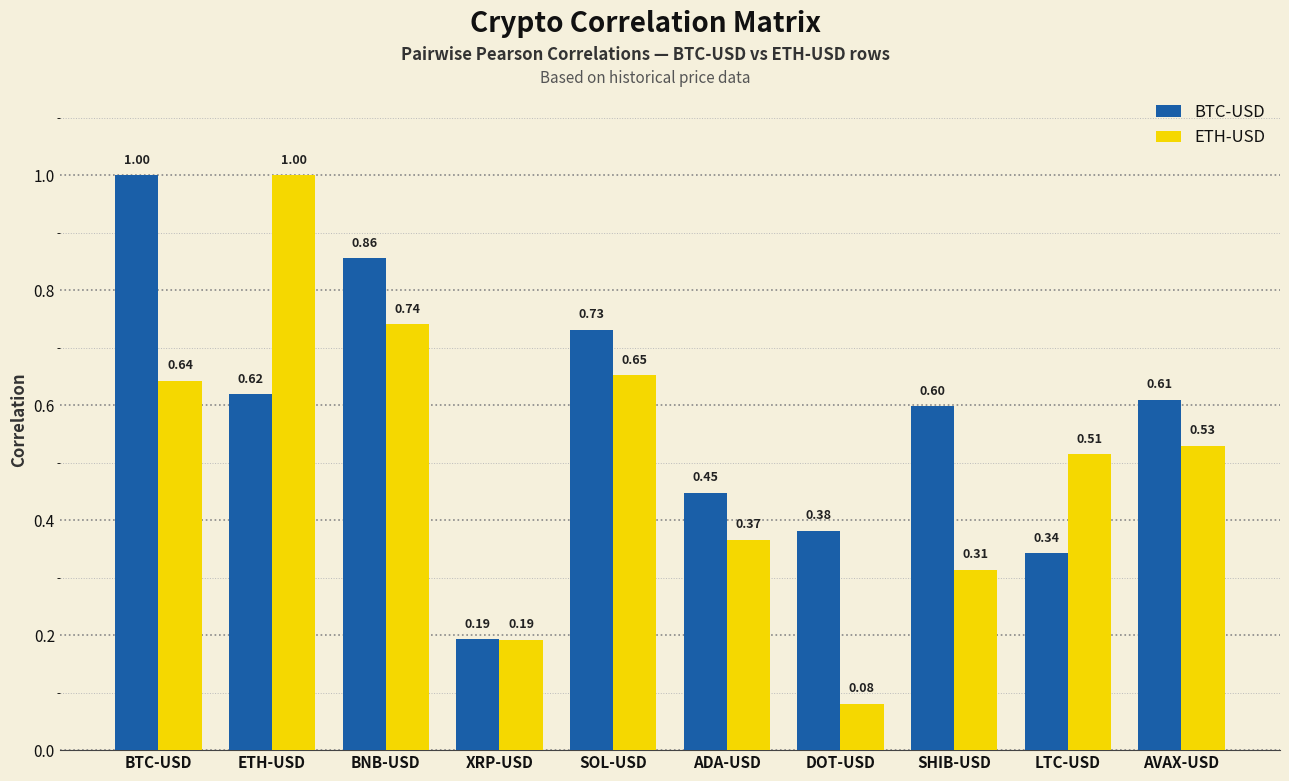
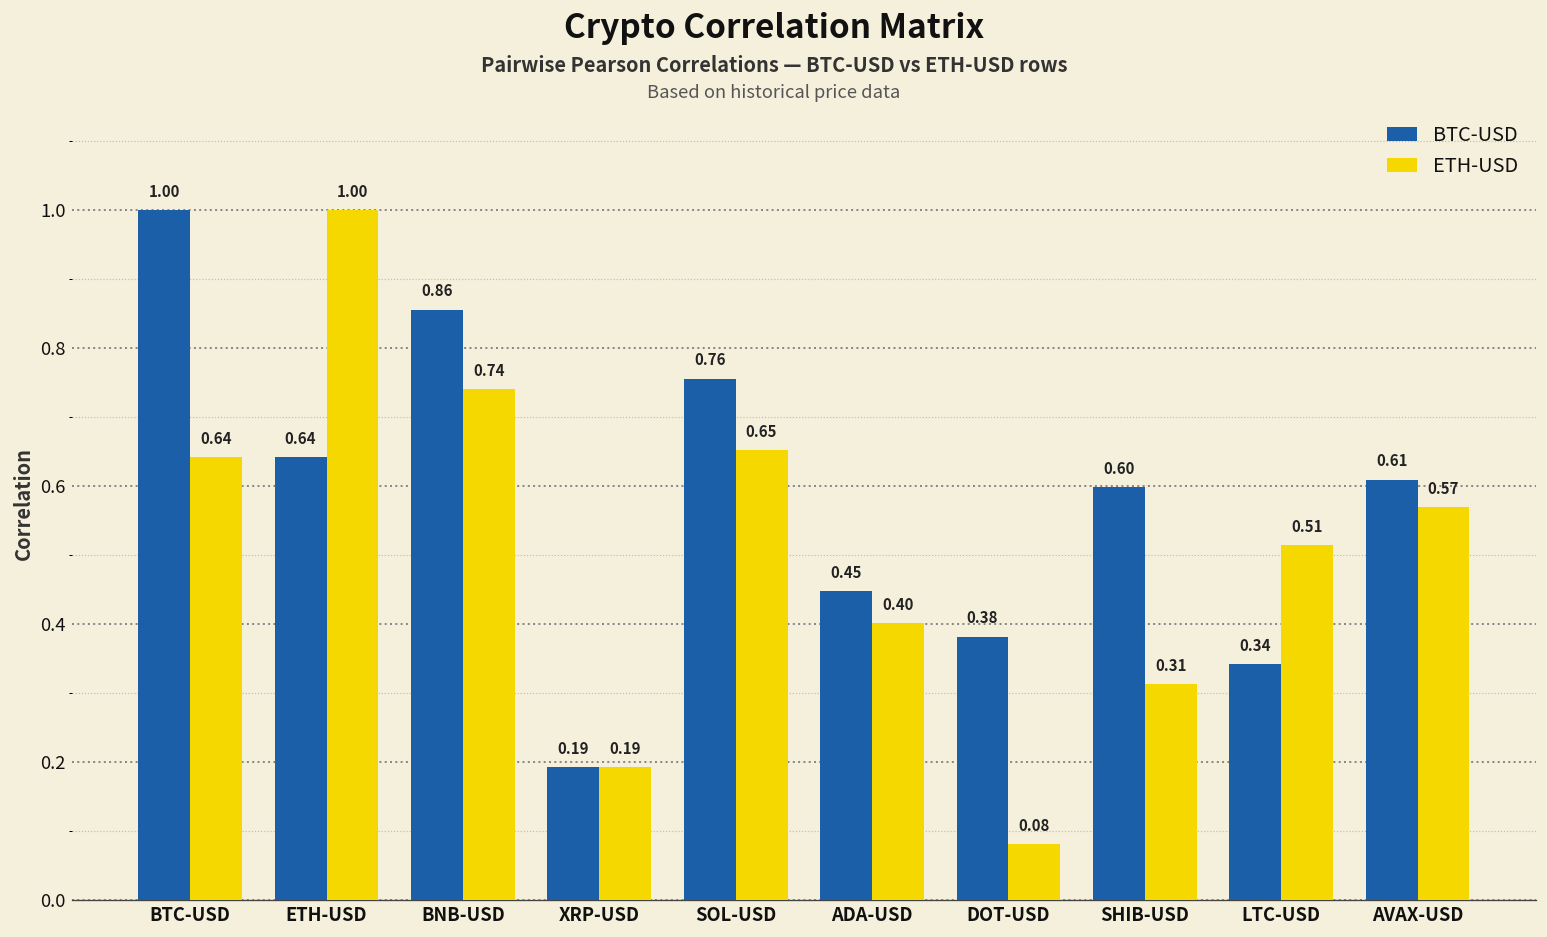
BTC-USD, ETH-USD: 0.62 -> 0.64
BTC-USD, SOL-USD: 0.73 -> 0.76
ETH-USD, ADA-USD: 0.37 -> 0.40
ETH-USD, AVAX-USD: 0.53 -> 0.57
